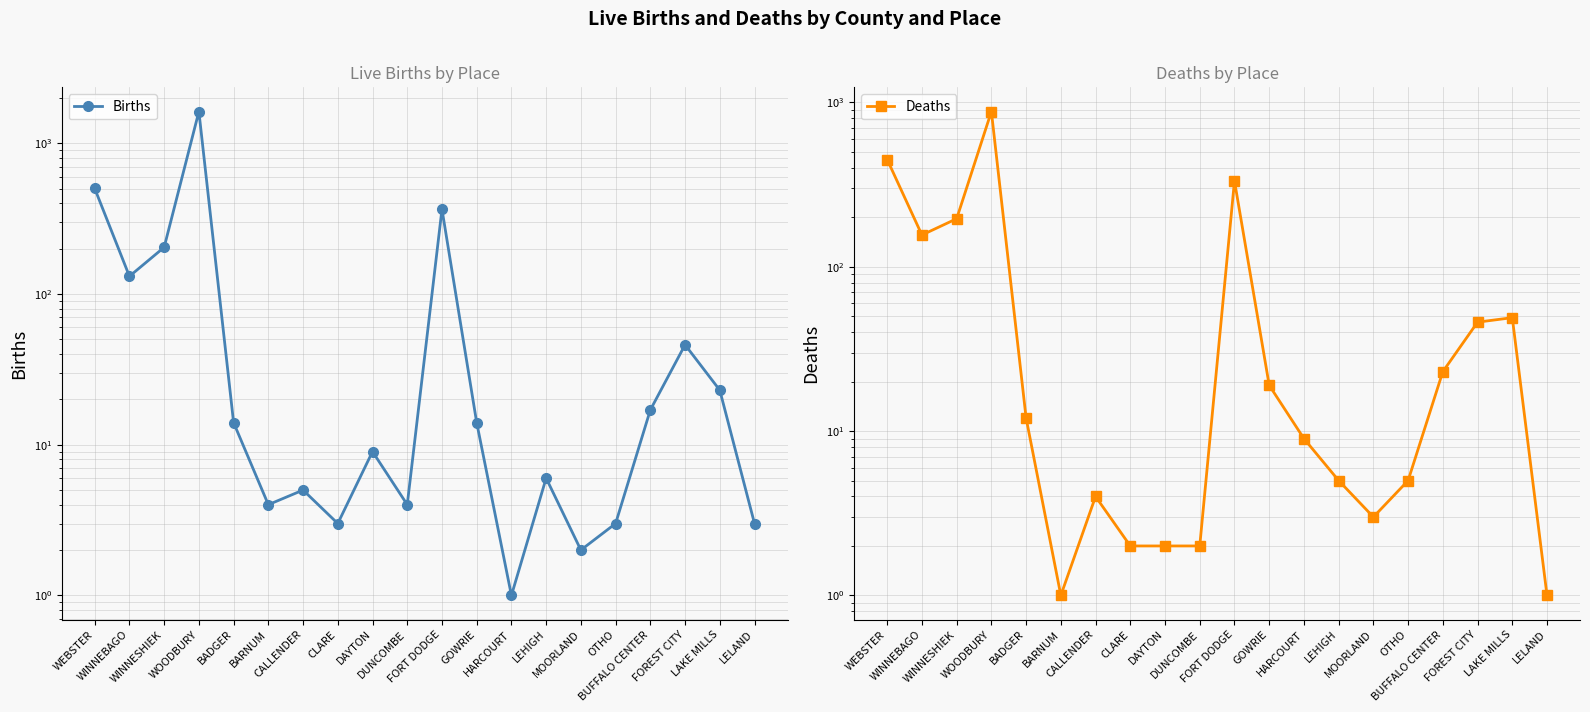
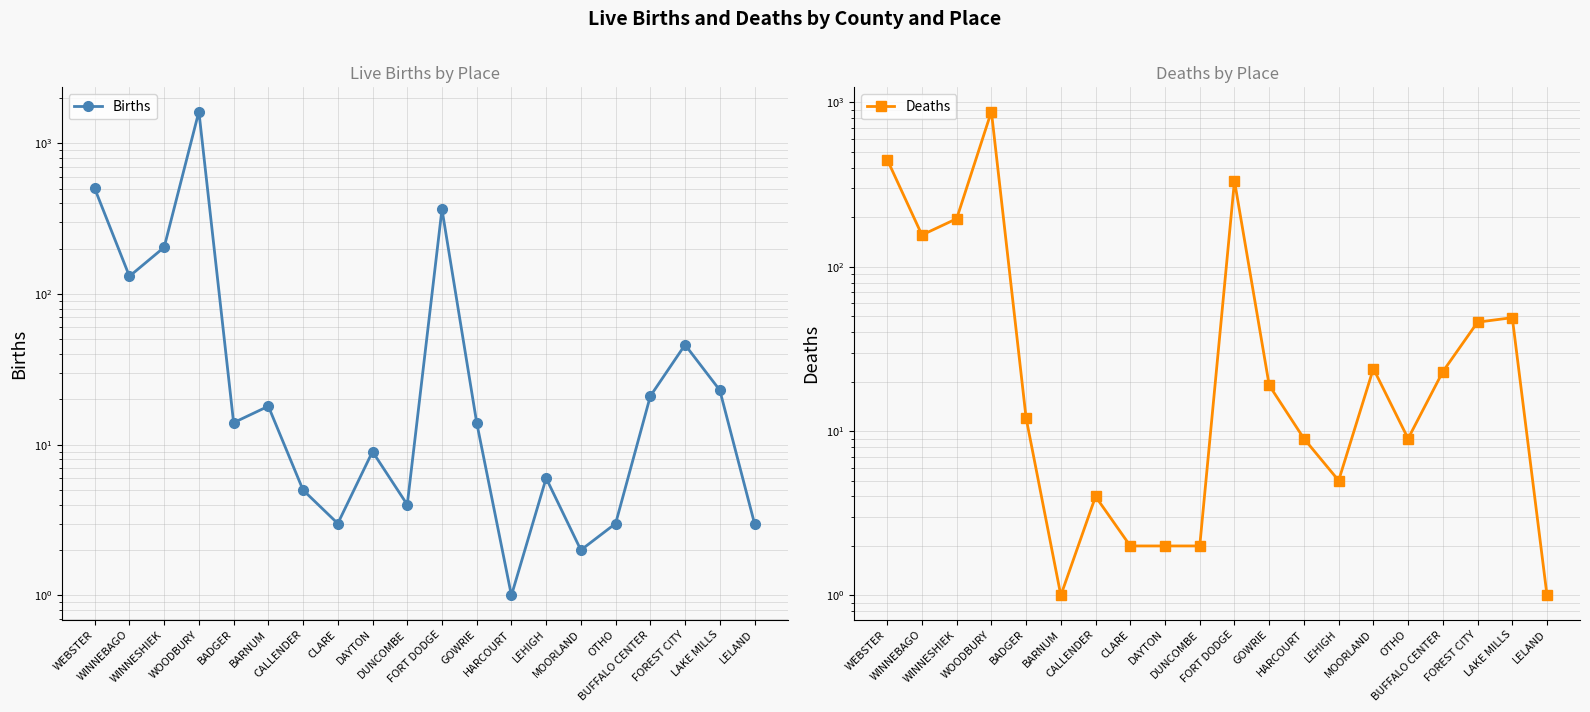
Live Births by Place, BARNUM: 4 -> 18
Live Births by Place, BUFFALO CENTER: 17 -> 21
Deaths by Place, MOORLAND: 3 -> 24
Deaths by Place, OTHO: 5 -> 9
